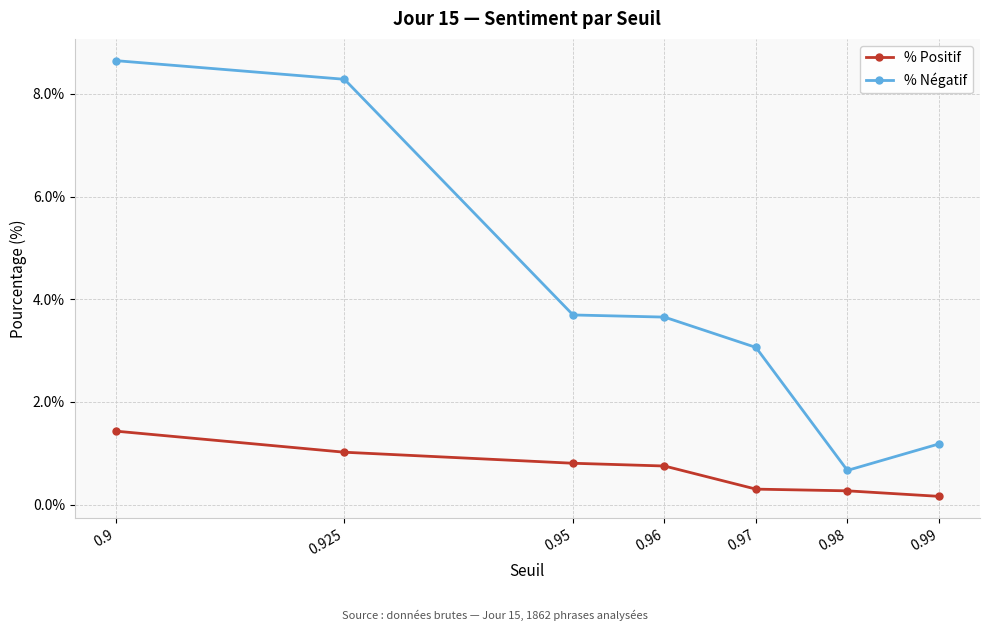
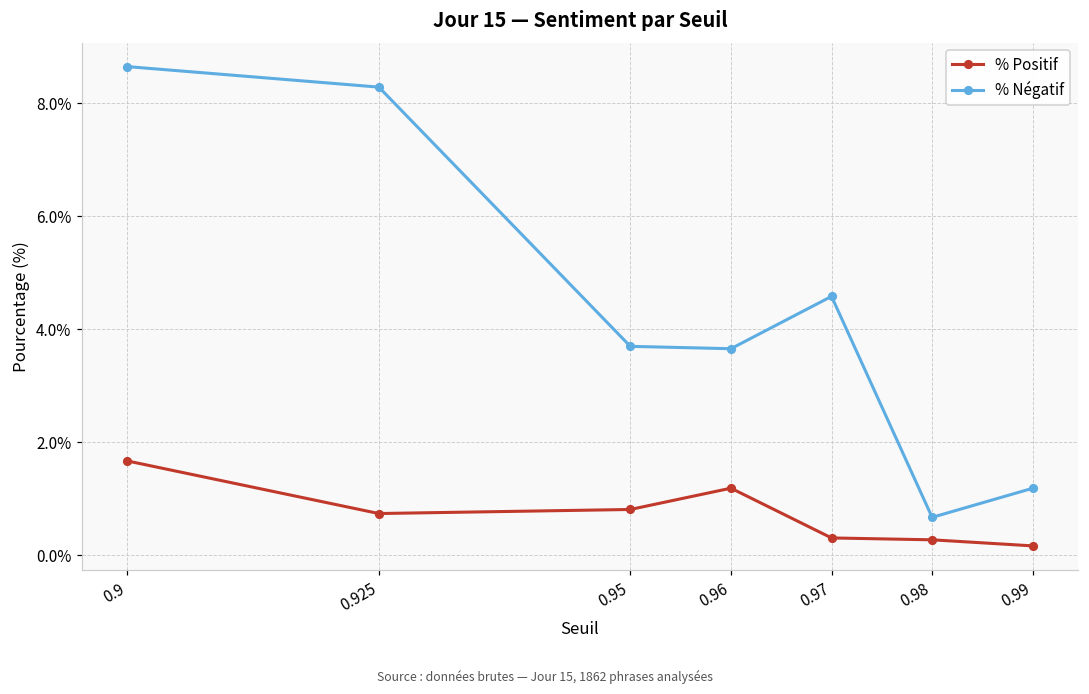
% Positif, 0.9: 1.4% -> 1.7%
% Positif, 0.925: 1.0% -> 0.7%
% Positif, 0.96: 0.8% -> 1.2%
% Négatif, 0.97: 3.1% -> 4.6%
